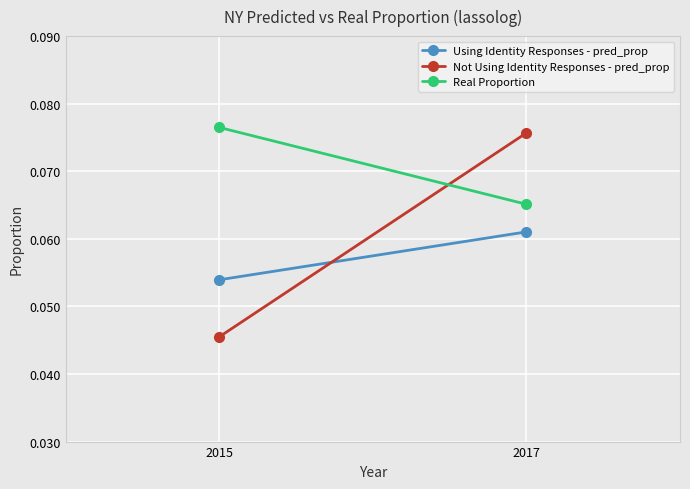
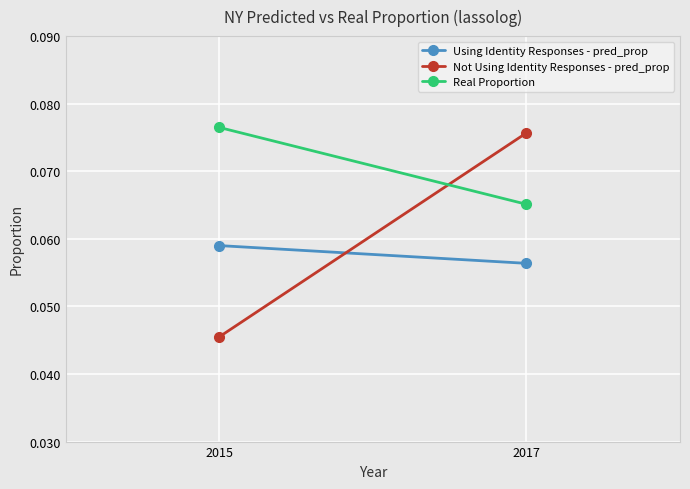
Using Identity Responses - pred_prop, 2015: 0.054 -> 0.059
Using Identity Responses - pred_prop, 2017: 0.061 -> 0.056
